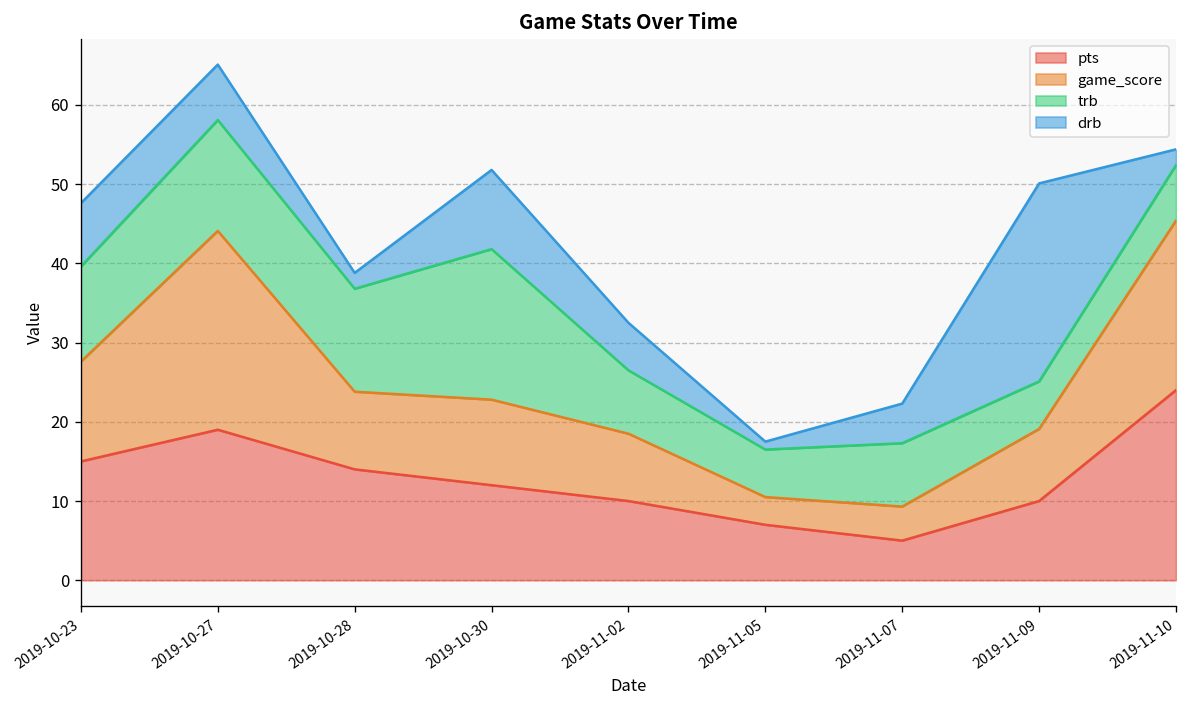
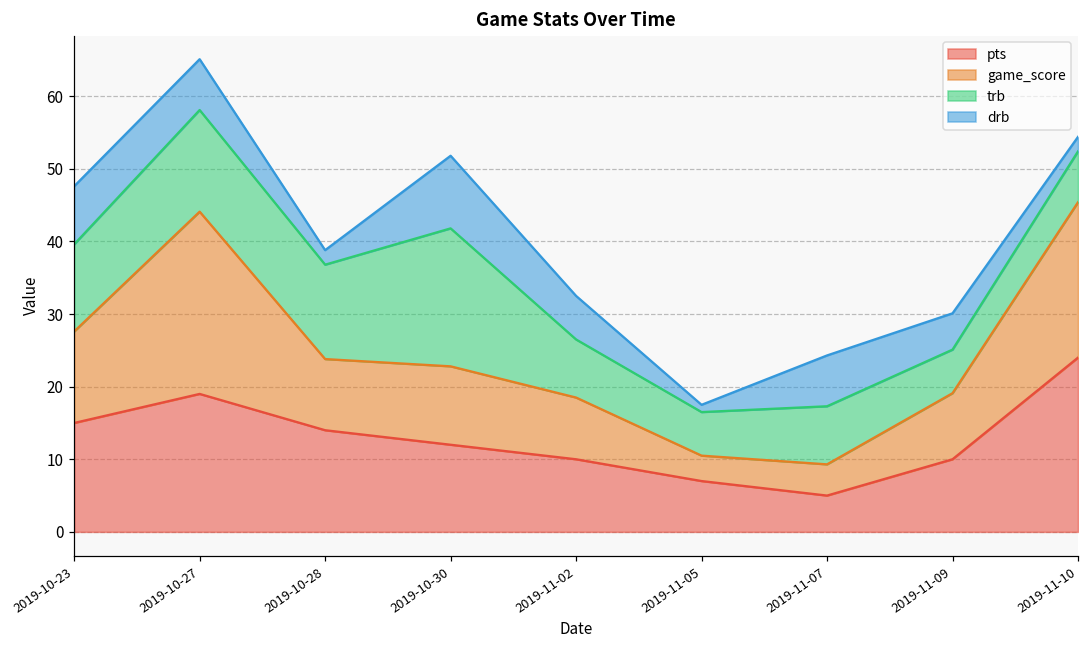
drb, 2019-11-07: 5 -> 7
drb, 2019-11-09: 25 -> 5
